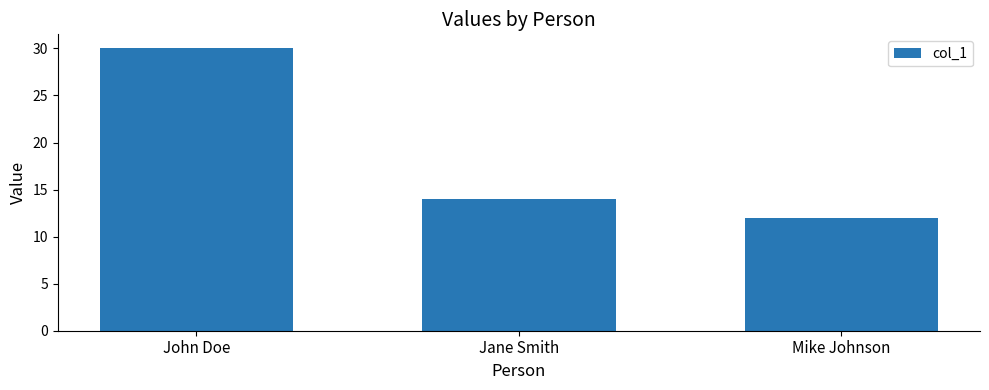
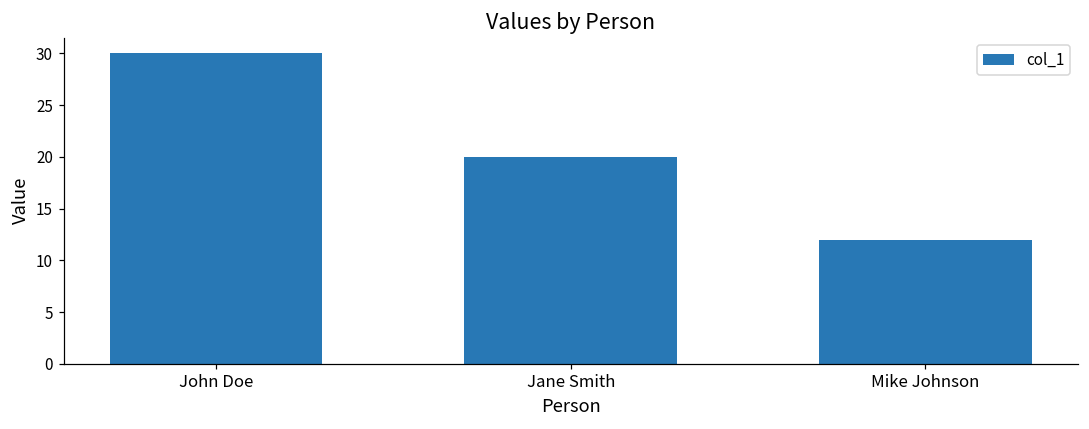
Jane Smith: 14 -> 20
